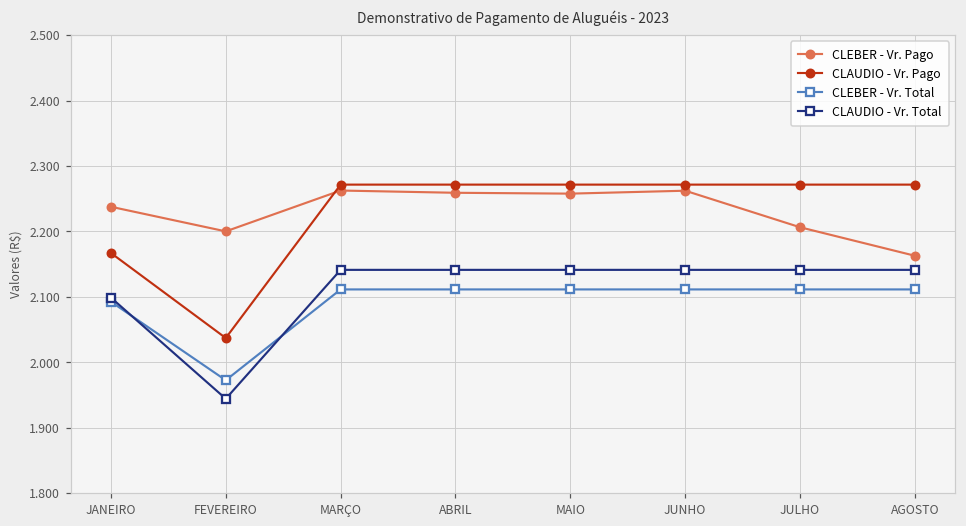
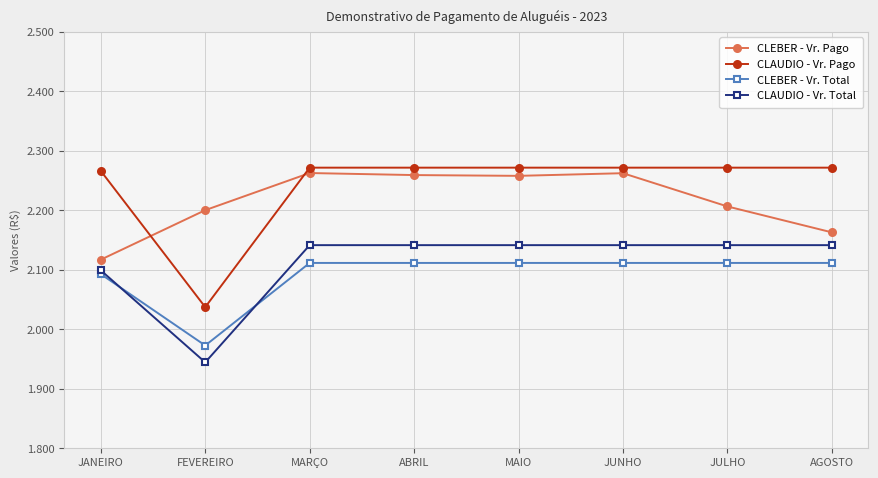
CLEBER - Vr. Pago, JANEIRO: 2.24 -> 2.12
CLAUDIO - Vr. Pago, JANEIRO: 2.17 -> 2.27
